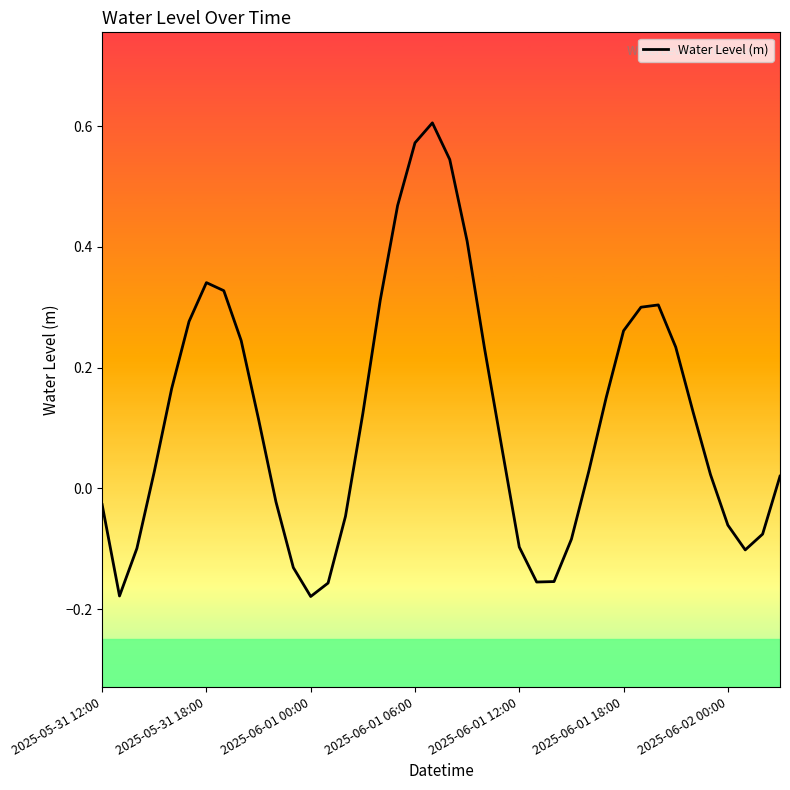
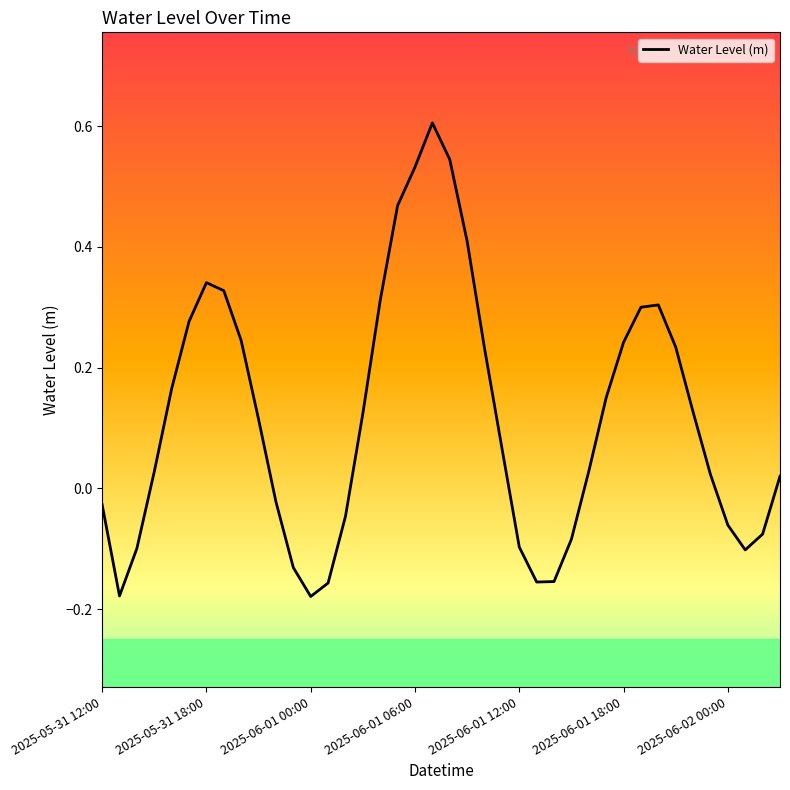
2025-06-01 06:00: 0.57 -> 0.53
2025-06-01 18:00: 0.26 -> 0.24
